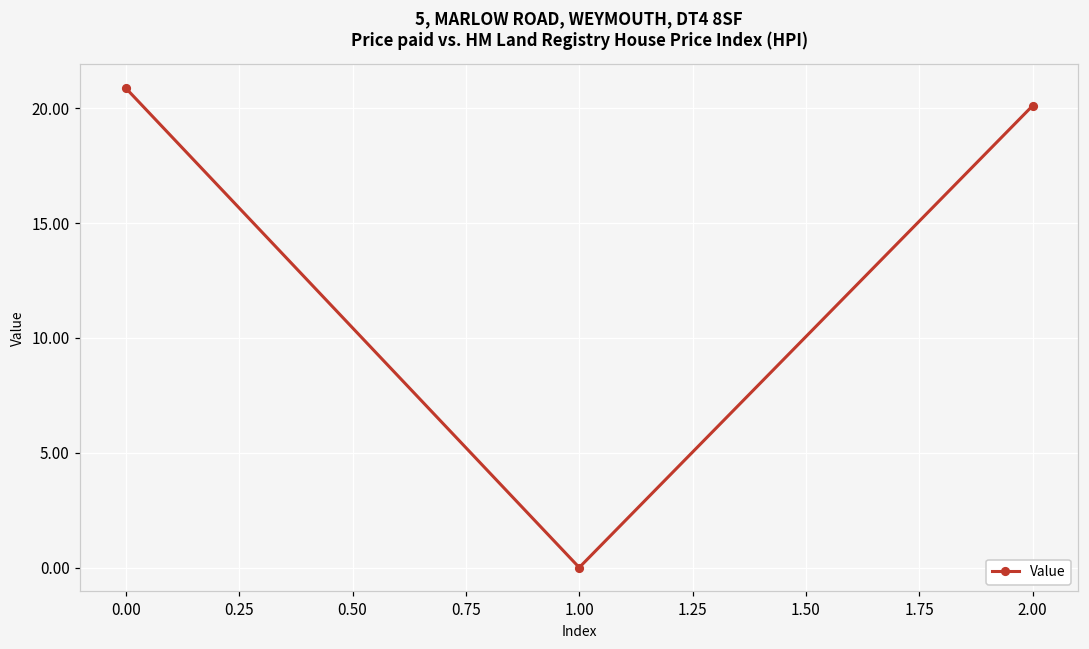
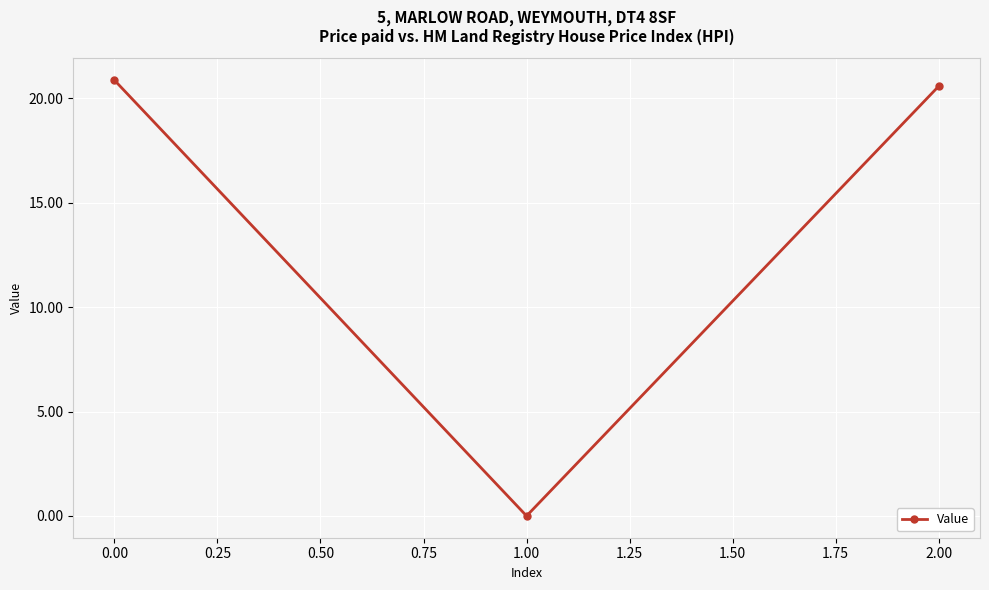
2.00: 20.1 -> 20.6
